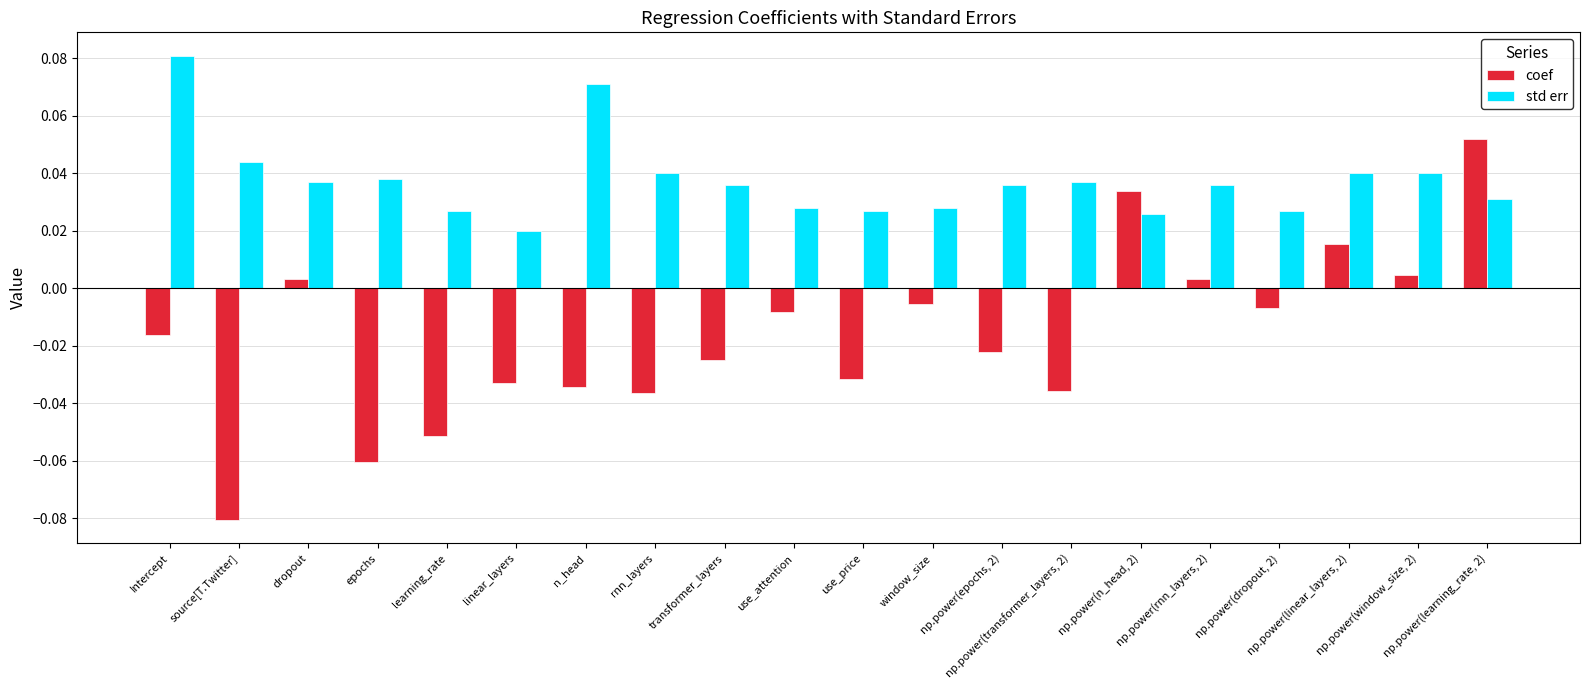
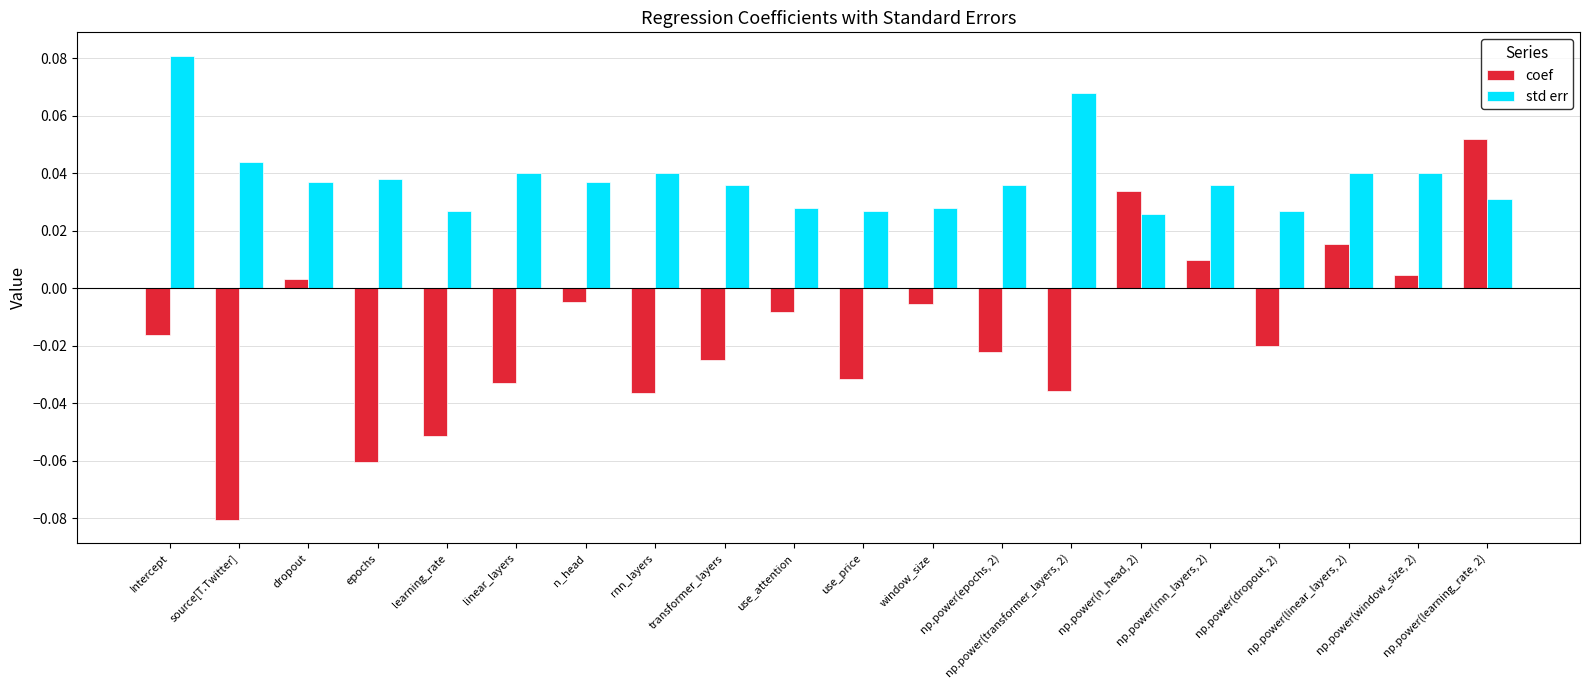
std err, linear_layers: 0.02 -> 0.04
coef, n_head: -0.034 -> -0.005
std err, n_head: 0.071 -> 0.037
std err, np.power(transformer_layers, 2): 0.037 -> 0.068
coef, np.power(rnn_layers, 2): 0.003 -> 0.010
coef, np.power(dropout, 2): -0.007 -> -0.020
